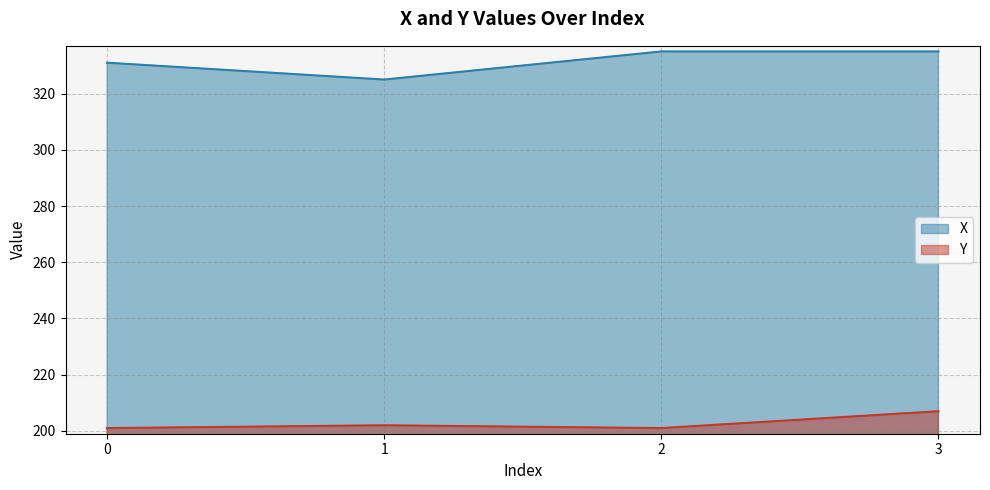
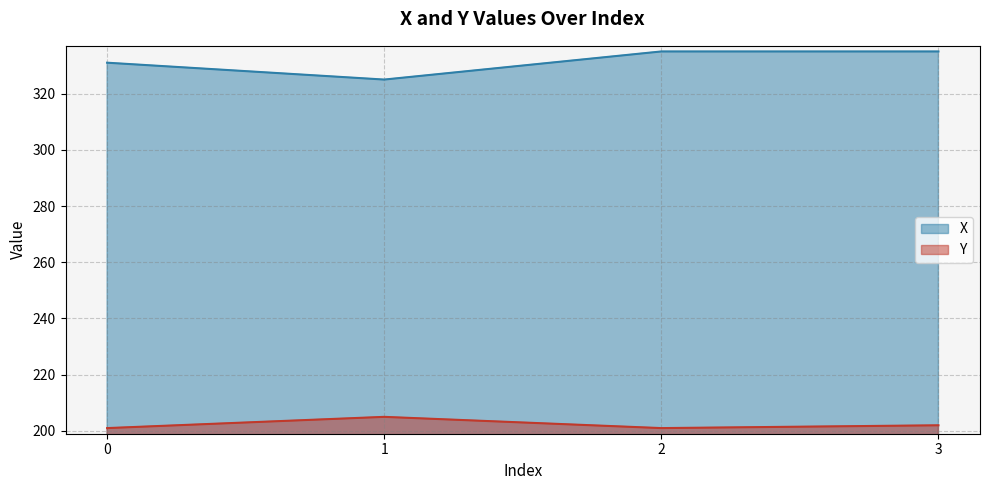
Y, 1: 202 -> 205
Y, 3: 207 -> 202
